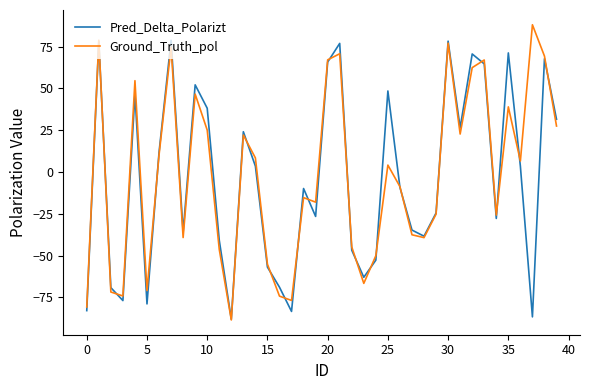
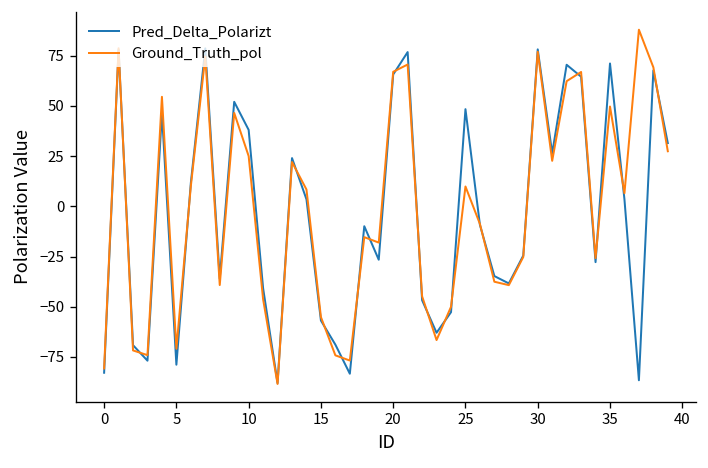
Ground_Truth_pol, 25: 4 -> 10
Ground_Truth_pol, 35: 39 -> 50
